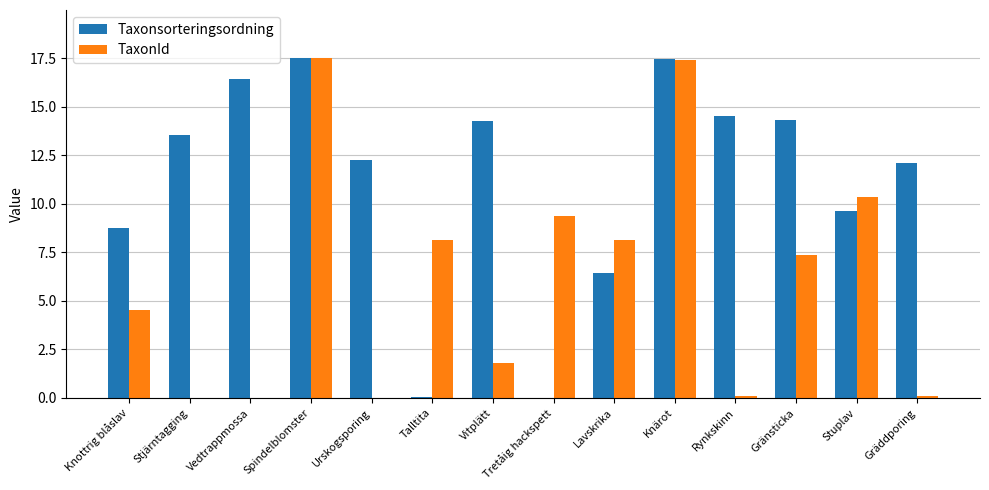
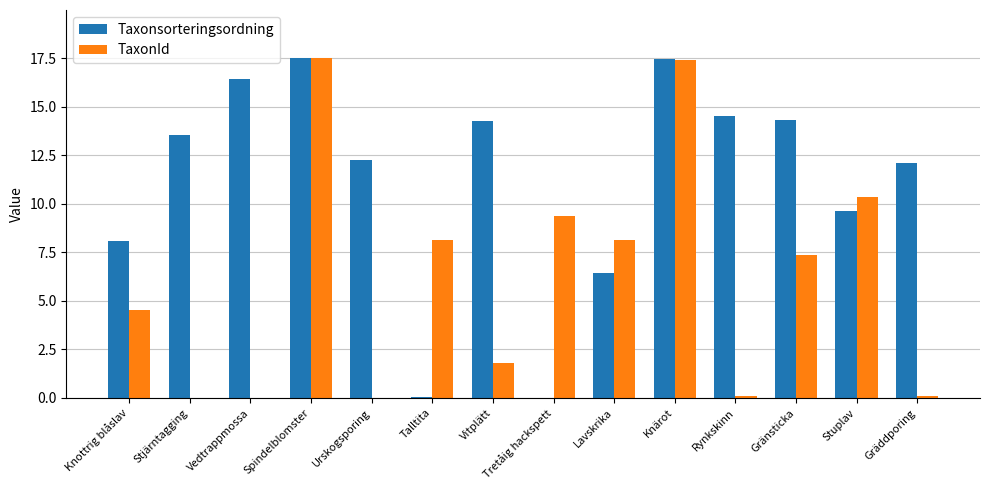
Taxonsorteringsordning, Knottrig blåslav: 8.8 -> 8.1
